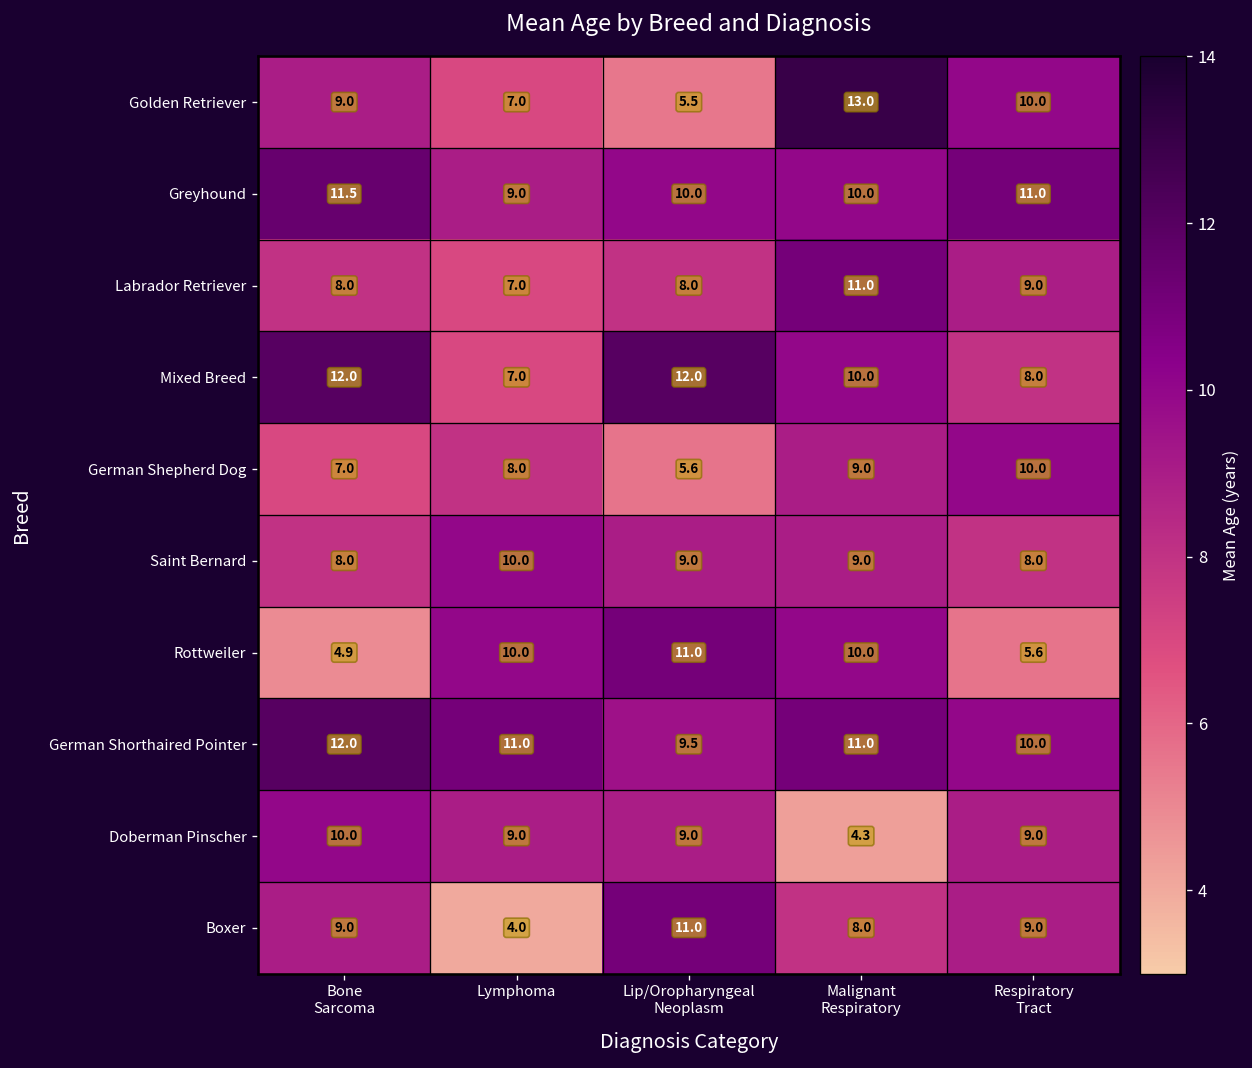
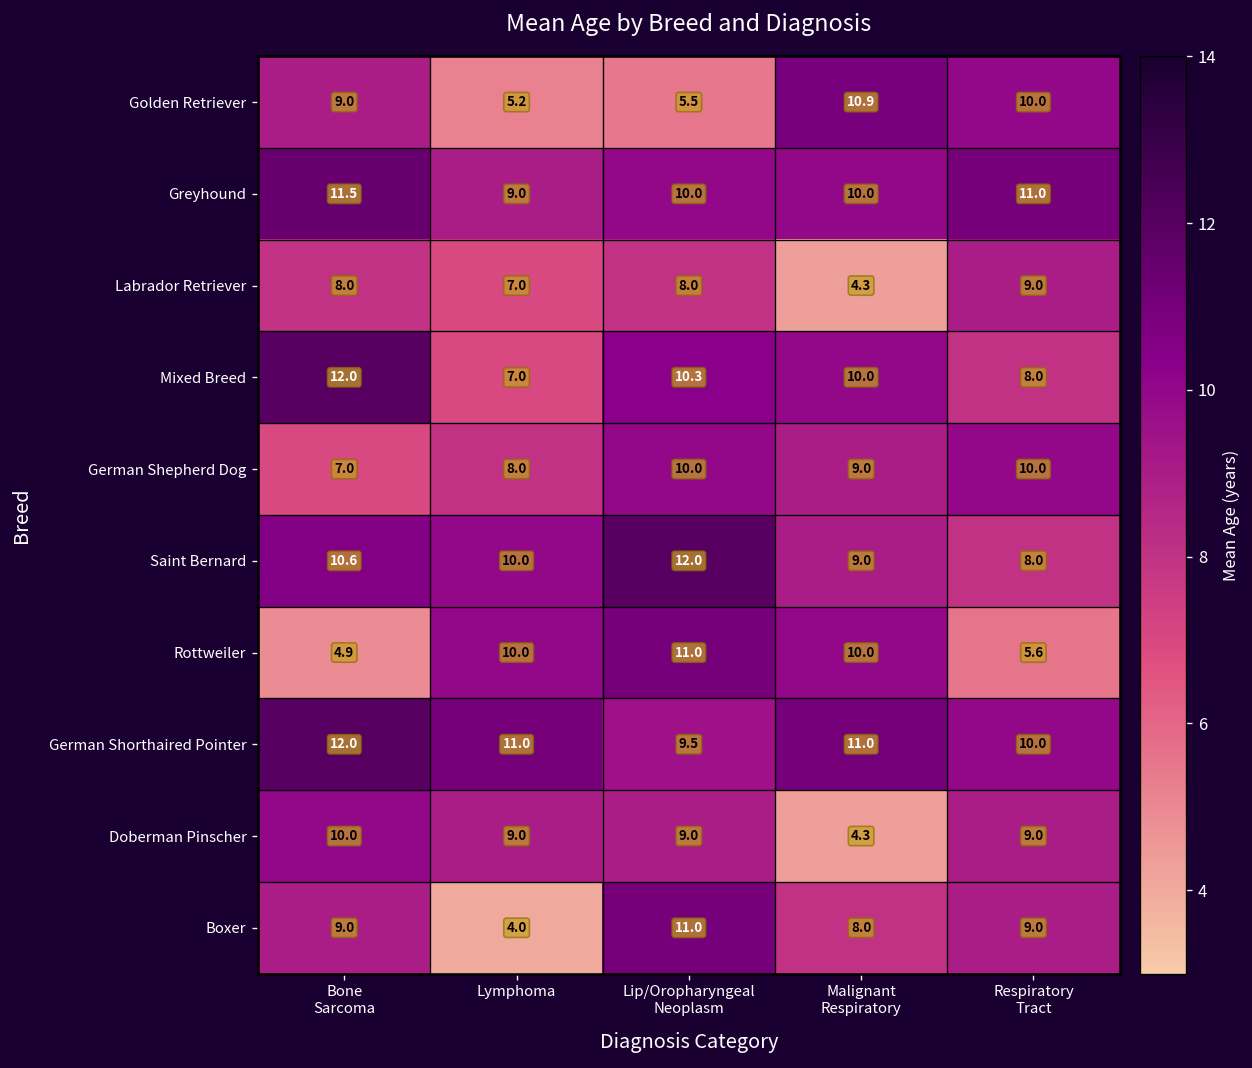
Golden Retriever, Lymphoma: 7.0 -> 5.2
Golden Retriever, Malignant Respiratory: 13.0 -> 10.9
Labrador Retriever, Malignant Respiratory: 11.0 -> 4.3
Mixed Breed, Lip/Oropharyngeal Neoplasm: 12.0 -> 10.3
German Shepherd Dog, Lip/Oropharyngeal Neoplasm: 5.6 -> 10.0
Saint Bernard, Bone Sarcoma: 8.0 -> 10.6
Saint Bernard, Lip/Oropharyngeal Neoplasm: 9.0 -> 12.0
